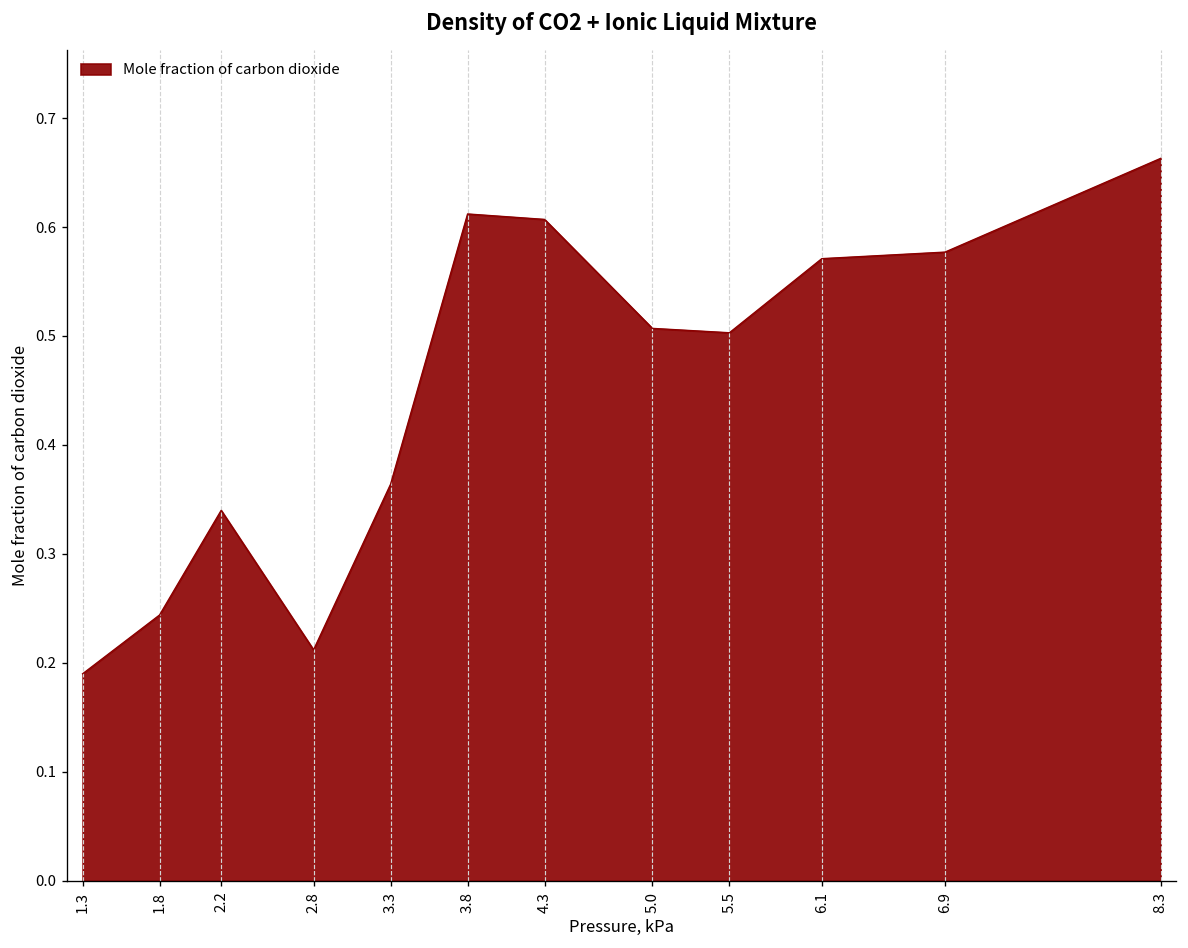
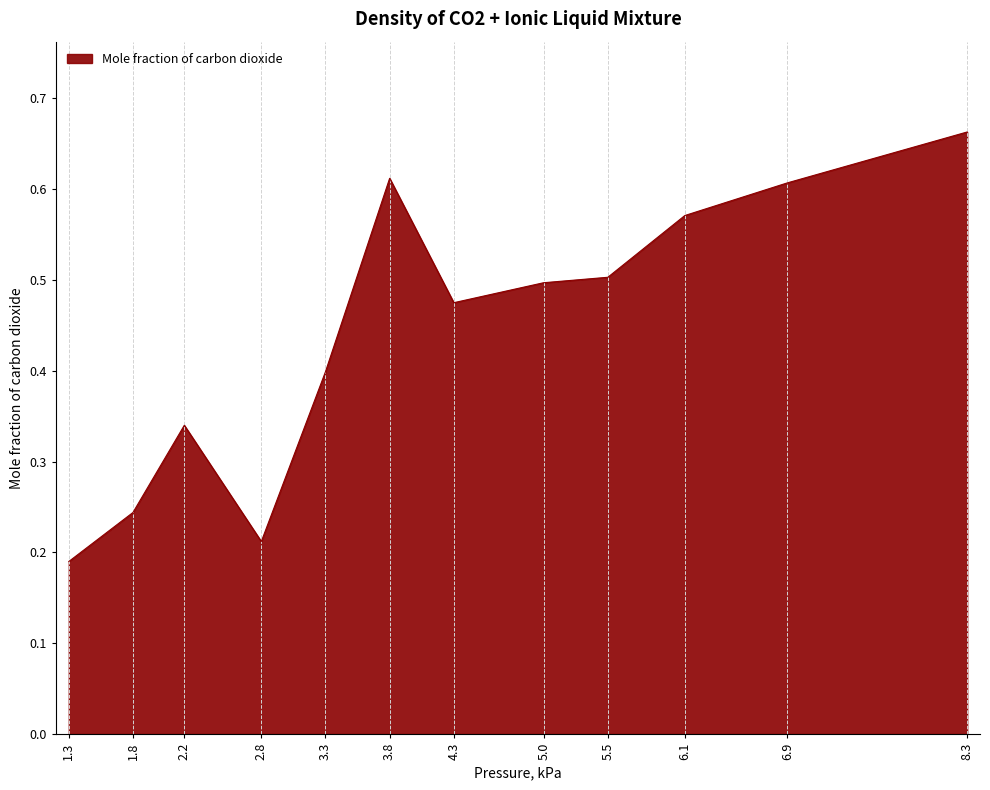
3.3: 0.36 -> 0.40
4.3: 0.61 -> 0.48
5.0: 0.51 -> 0.50
6.9: 0.58 -> 0.61
